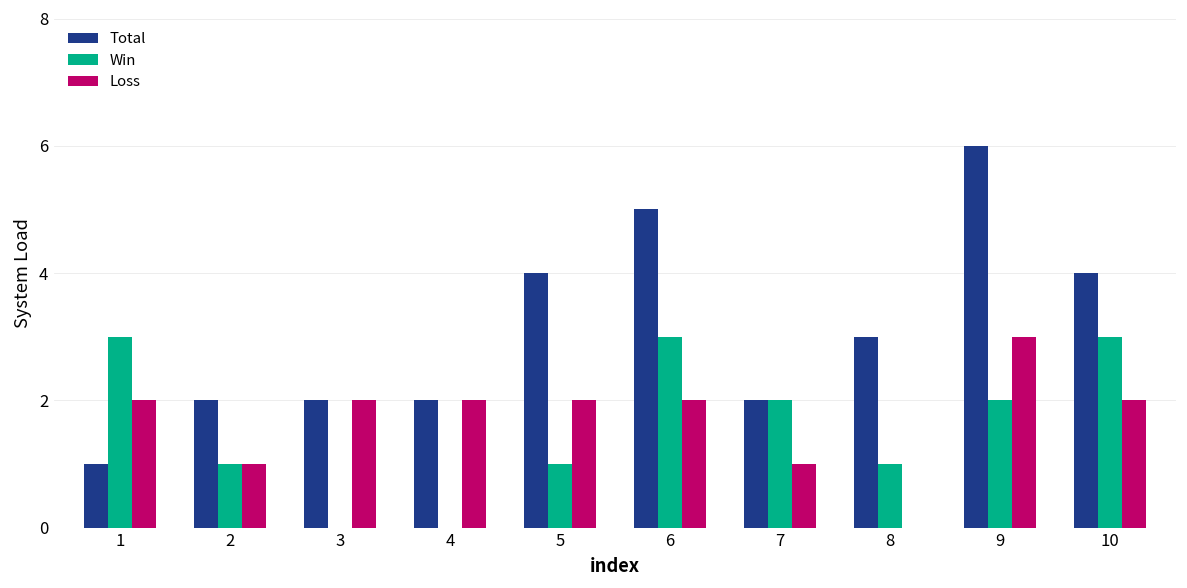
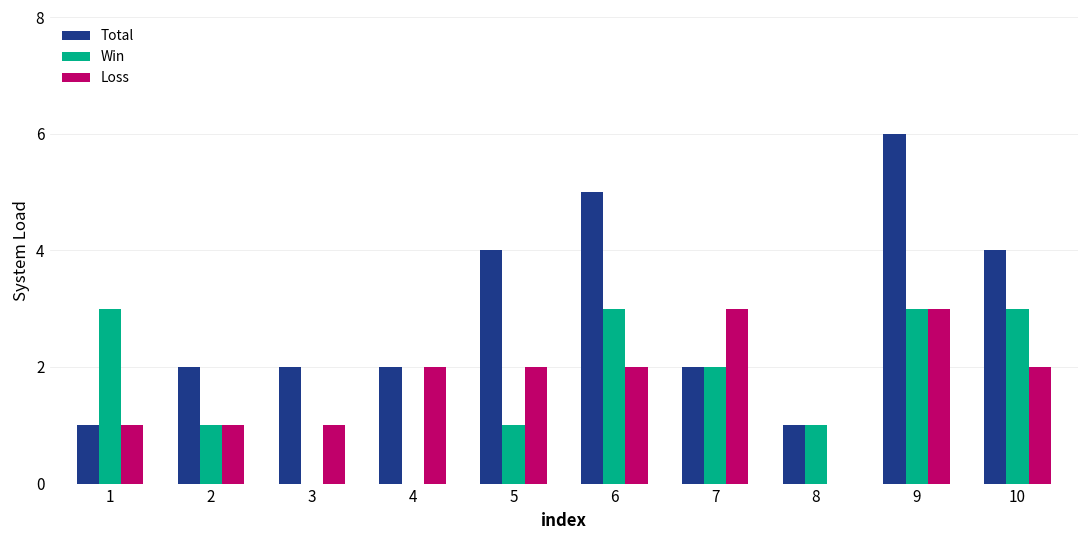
Loss, 1: 2 -> 1
Loss, 3: 2 -> 1
Loss, 7: 1 -> 3
Total, 8: 3 -> 1
Win, 9: 2 -> 3
